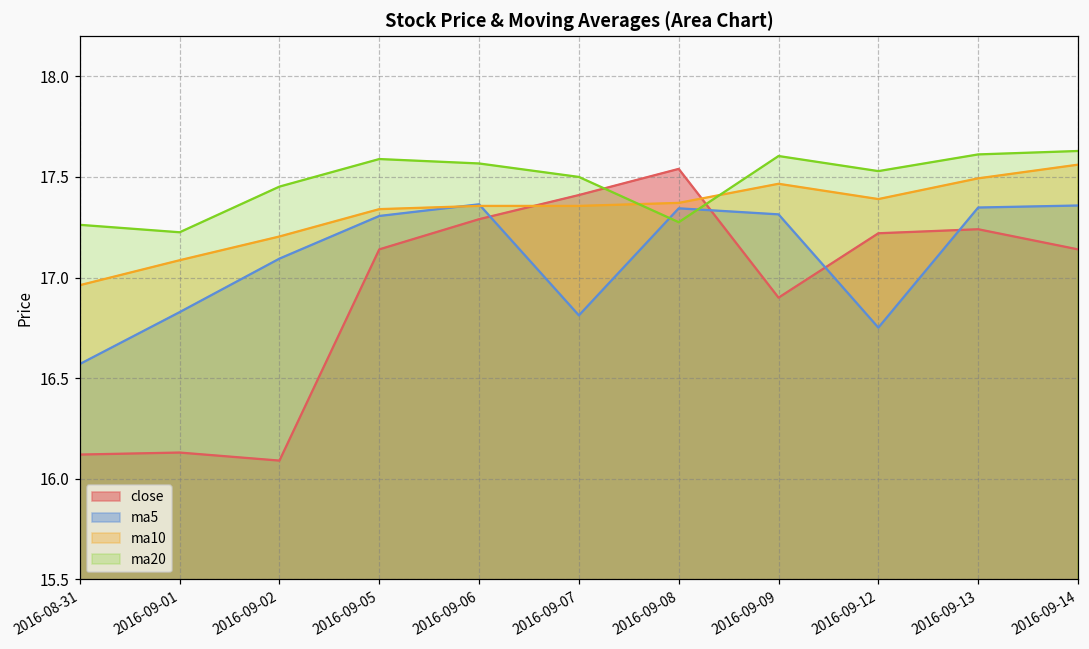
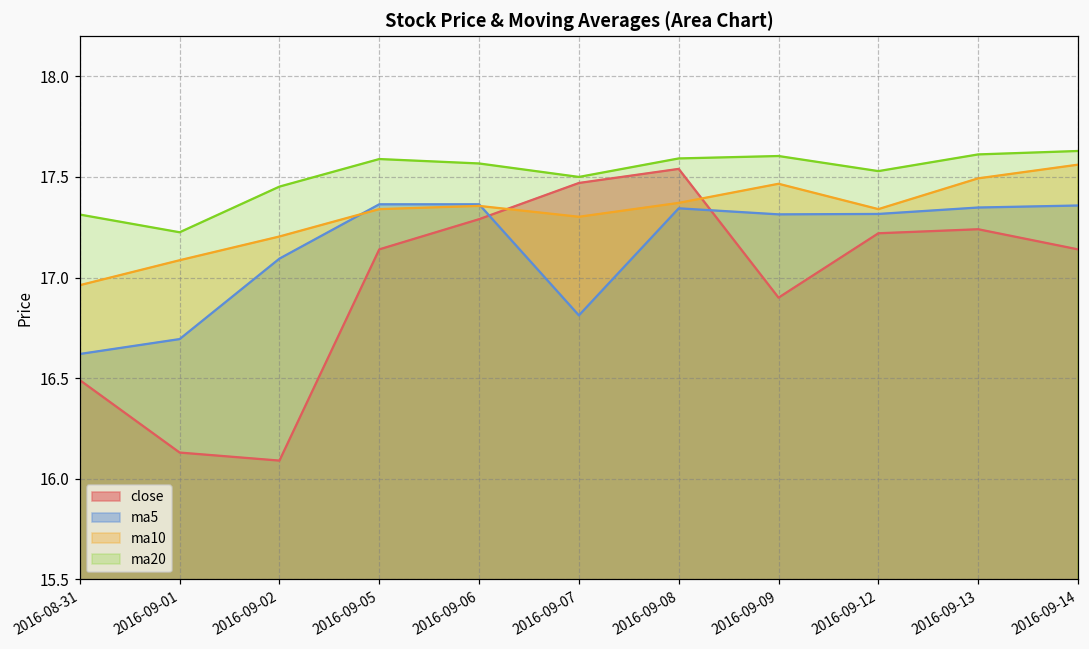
close, 2016-08-31: 16.12 -> 16.49
ma5, 2016-08-31: 16.57 -> 16.62
ma20, 2016-08-31: 17.26 -> 17.31
ma5, 2016-09-01: 16.83 -> 16.69
ma5, 2016-09-05: 17.31 -> 17.36
close, 2016-09-07: 17.41 -> 17.47
ma10, 2016-09-07: 17.36 -> 17.30
ma20, 2016-09-08: 17.28 -> 17.59
ma5, 2016-09-12: 16.75 -> 17.32
ma10, 2016-09-12: 17.39 -> 17.34
